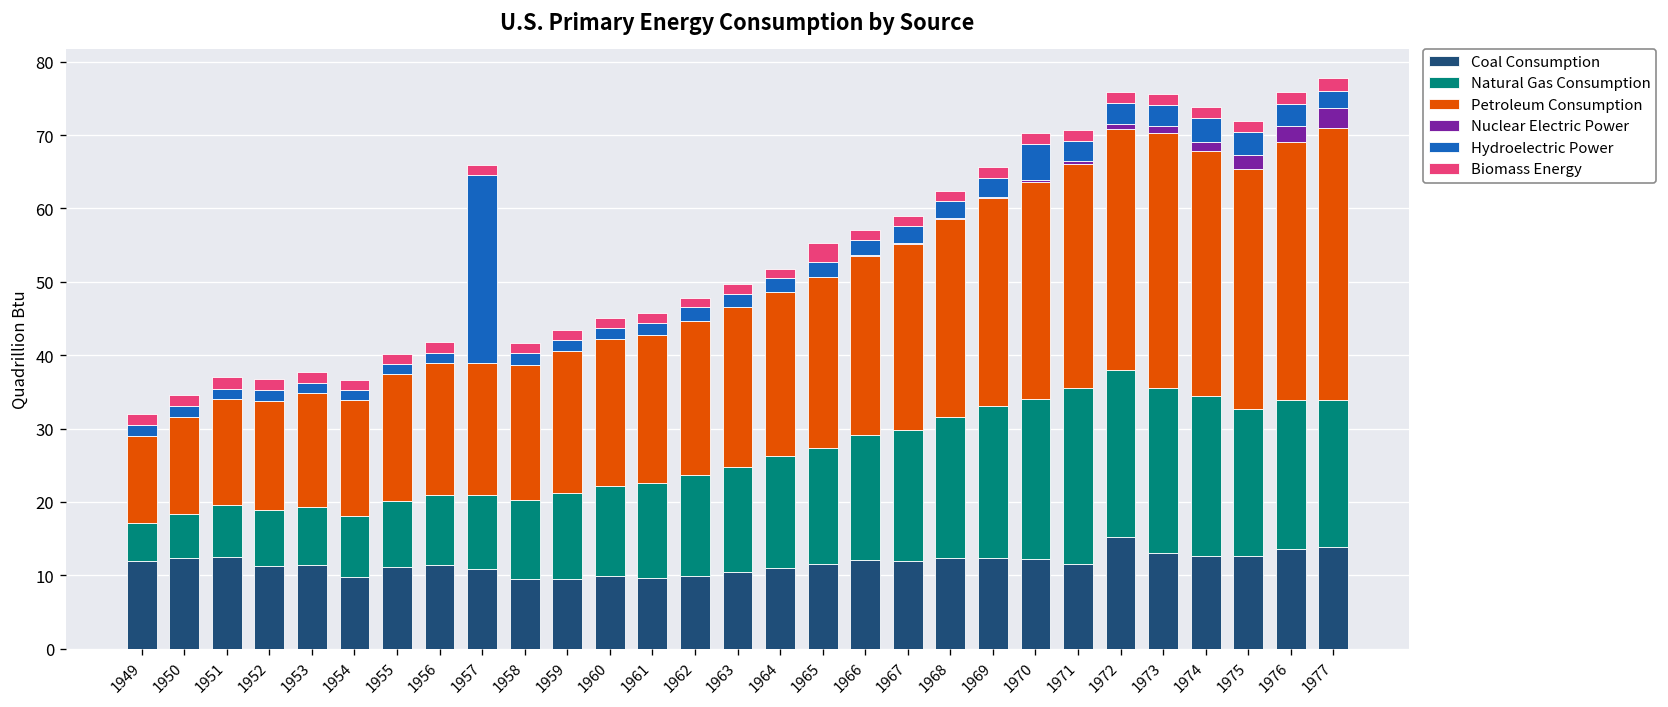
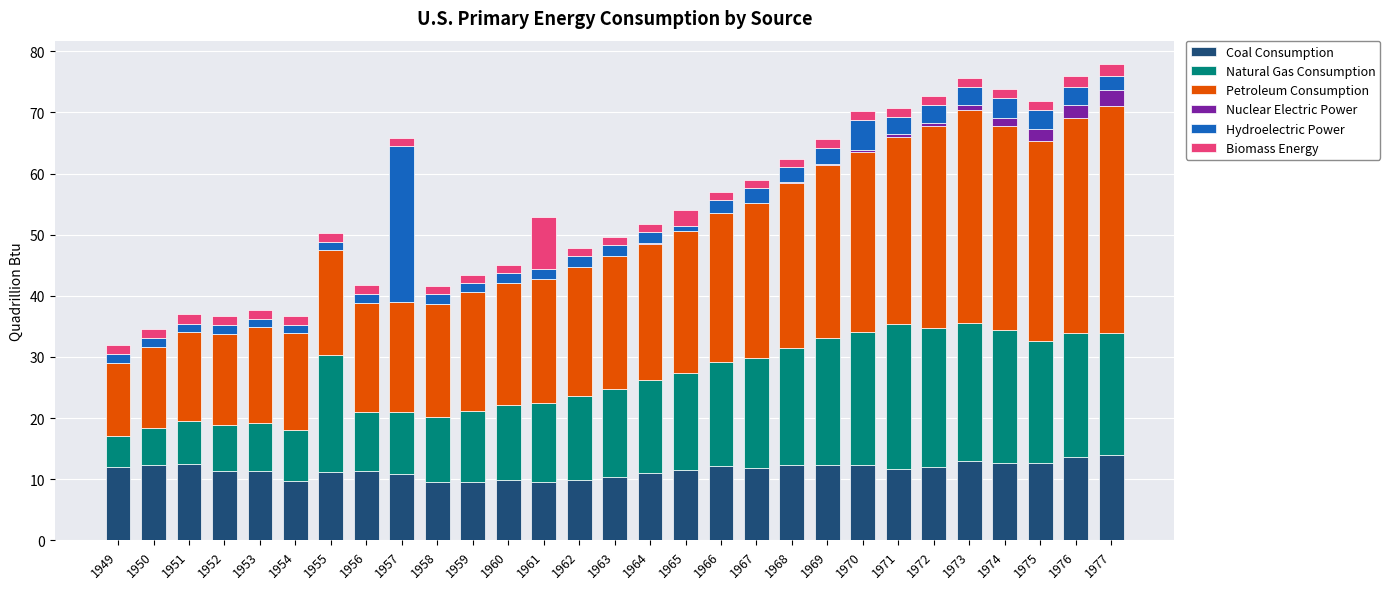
Natural Gas Consumption, 1955: 9 -> 19
Biomass Energy, 1961: 1 -> 8
Hydroelectric Power, 1965: 2 -> 1
Coal Consumption, 1972: 15 -> 12
